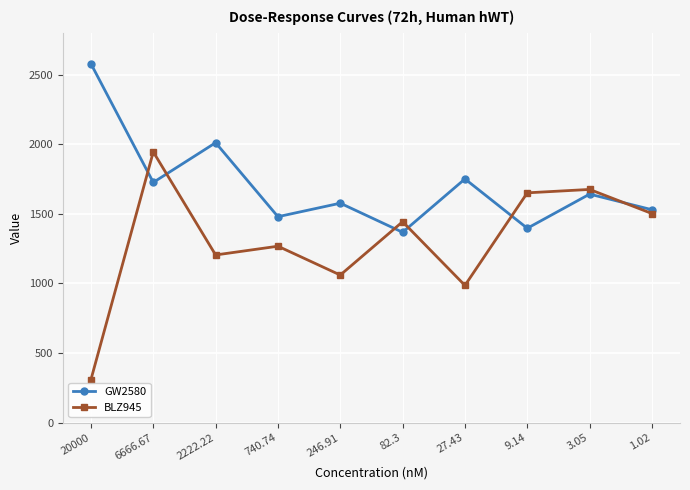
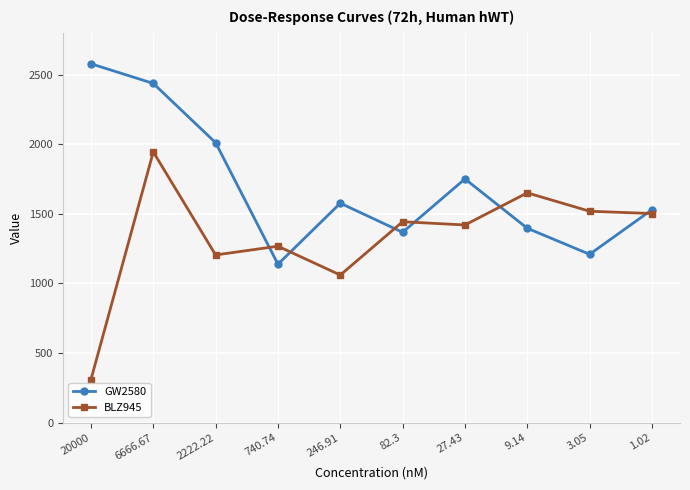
GW2580, 6666.67: 1730 -> 2440
GW2580, 740.74: 1480 -> 1140
BLZ945, 27.43: 990 -> 1420
GW2580, 3.05: 1640 -> 1210
BLZ945, 3.05: 1680 -> 1520
